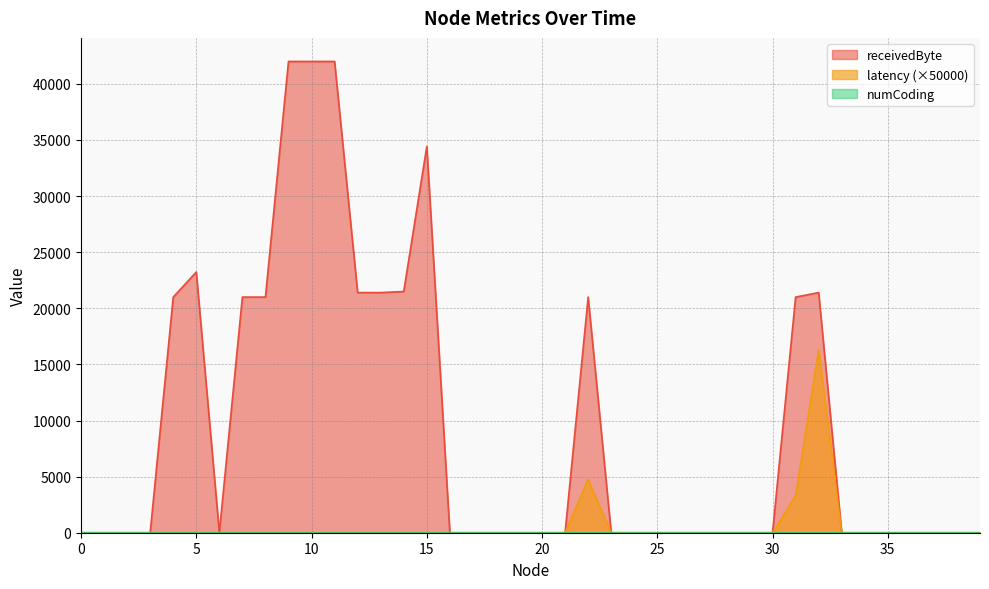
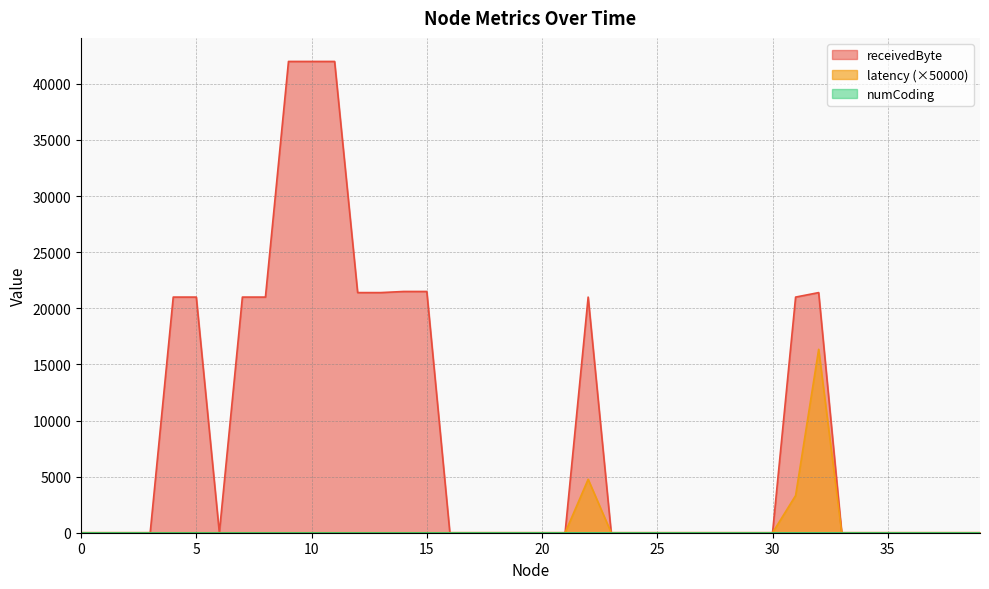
receivedByte, 5: 23200 -> 21000
receivedByte, 15: 34400 -> 21500
